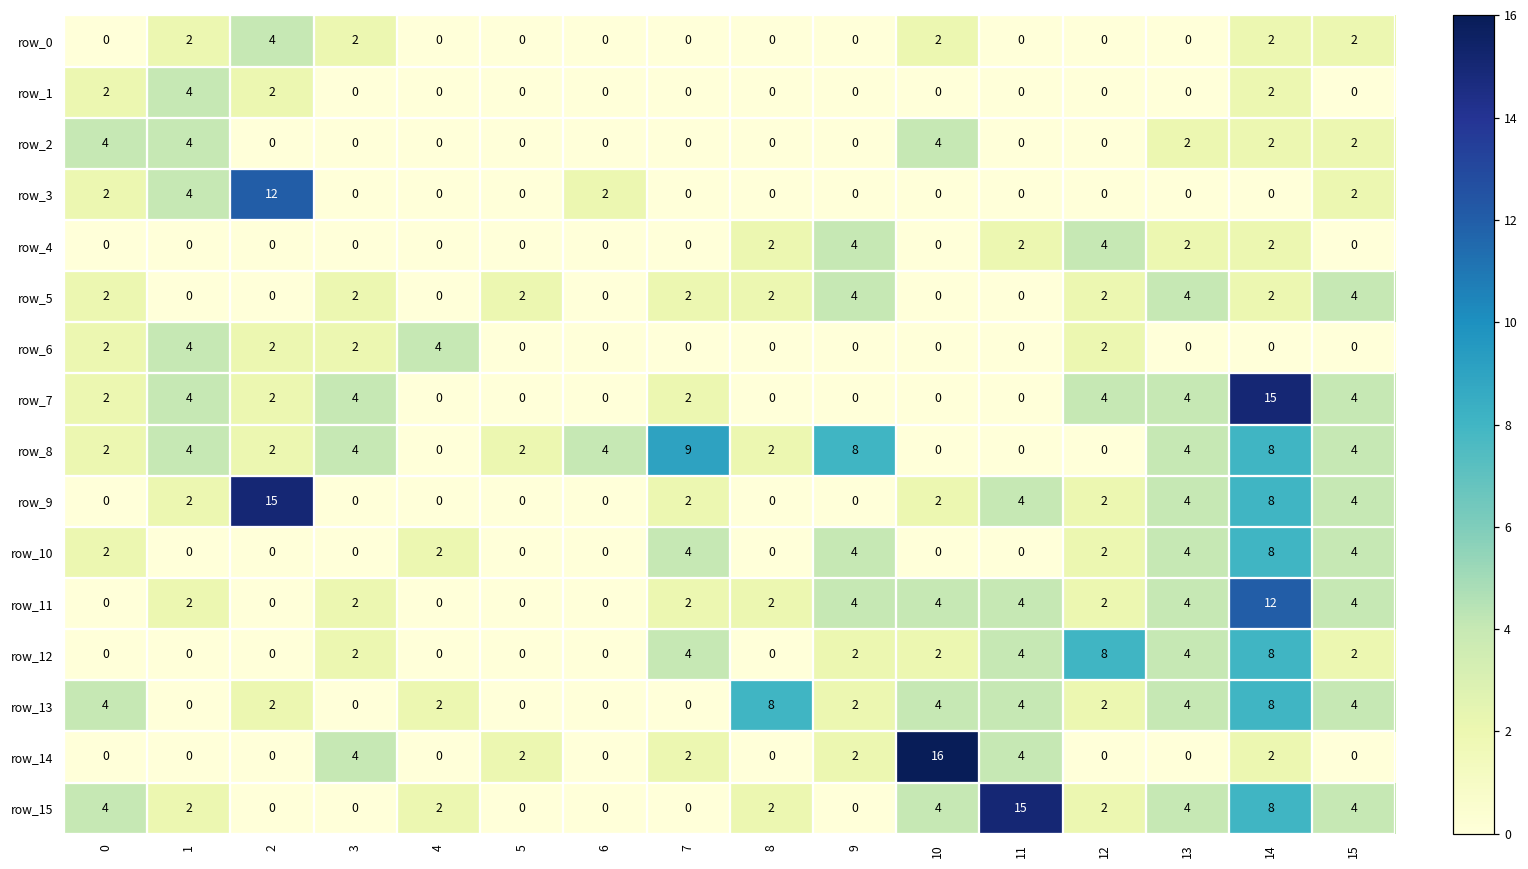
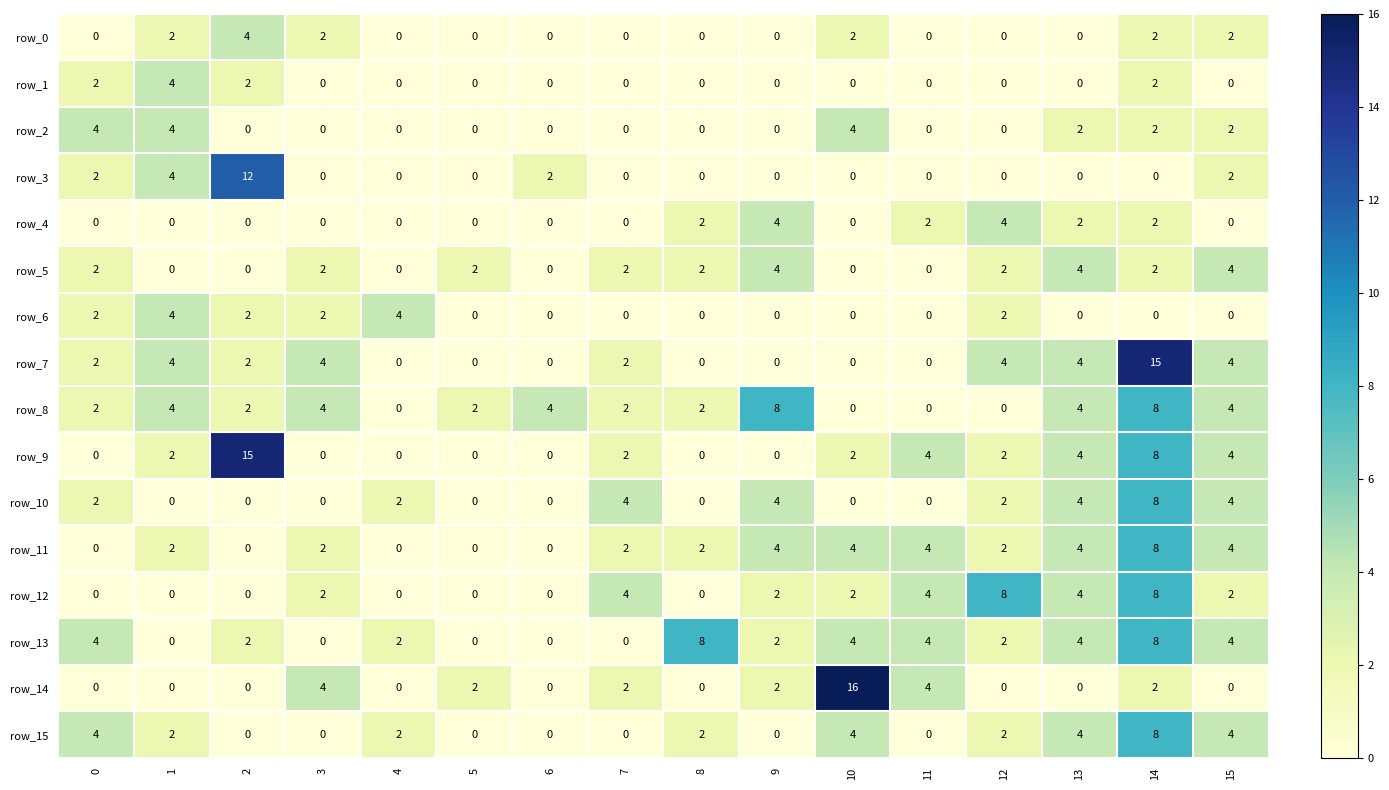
row_8, 7: 9 -> 2
row_11, 14: 12 -> 8
row_15, 11: 15 -> 0
